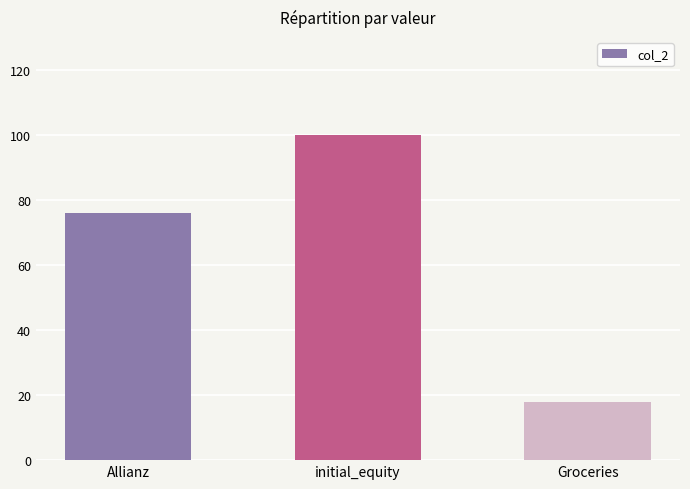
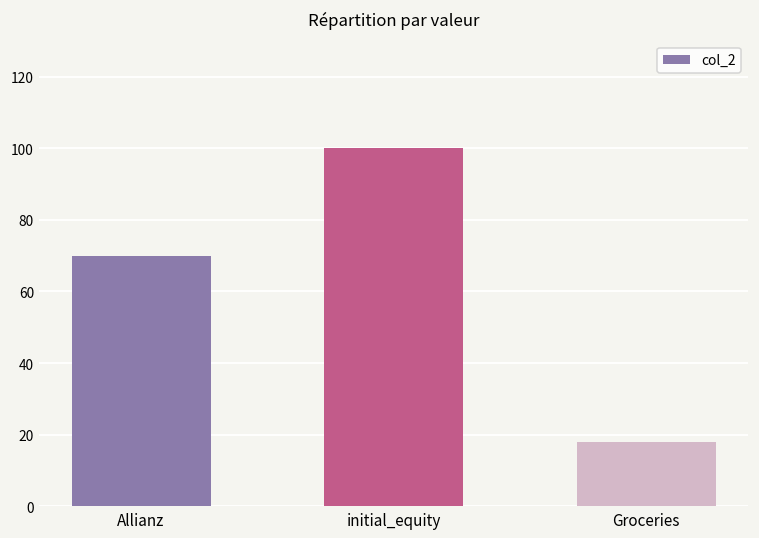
Allianz: 76 -> 70
